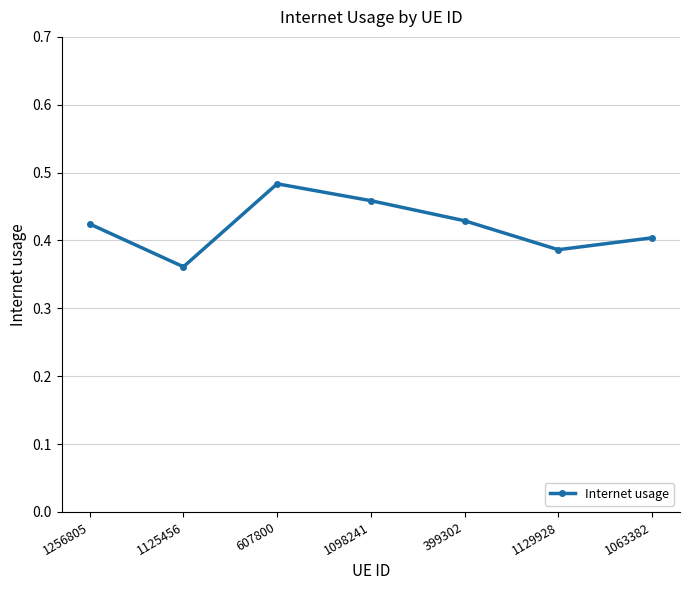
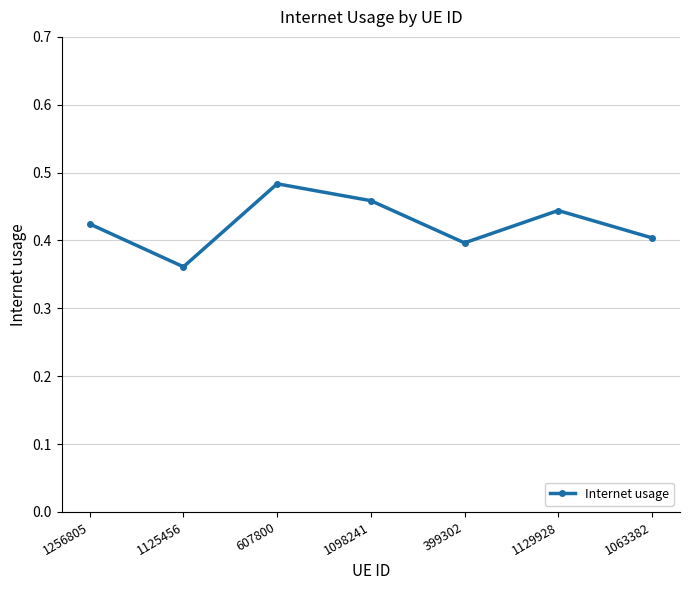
399302: 0.43 -> 0.40
1129928: 0.39 -> 0.44
